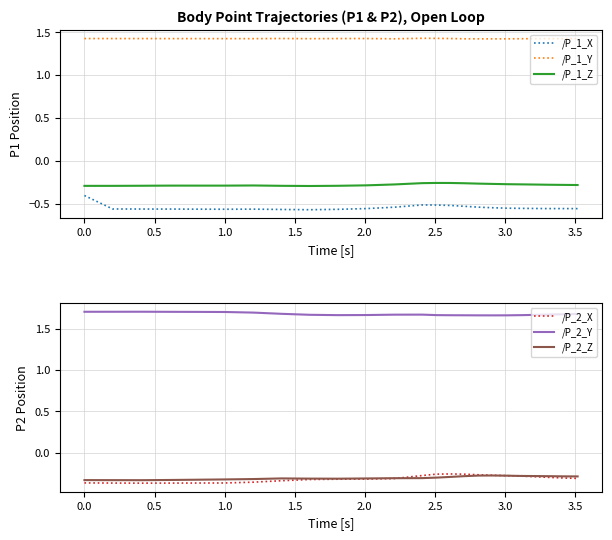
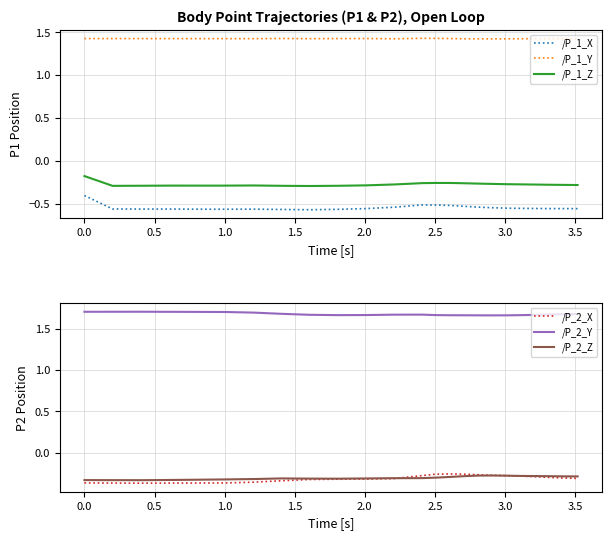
Body Point Trajectories (P1 & P2), Open Loop, /P_1_Z, 0.0: -0.3 -> -0.2
